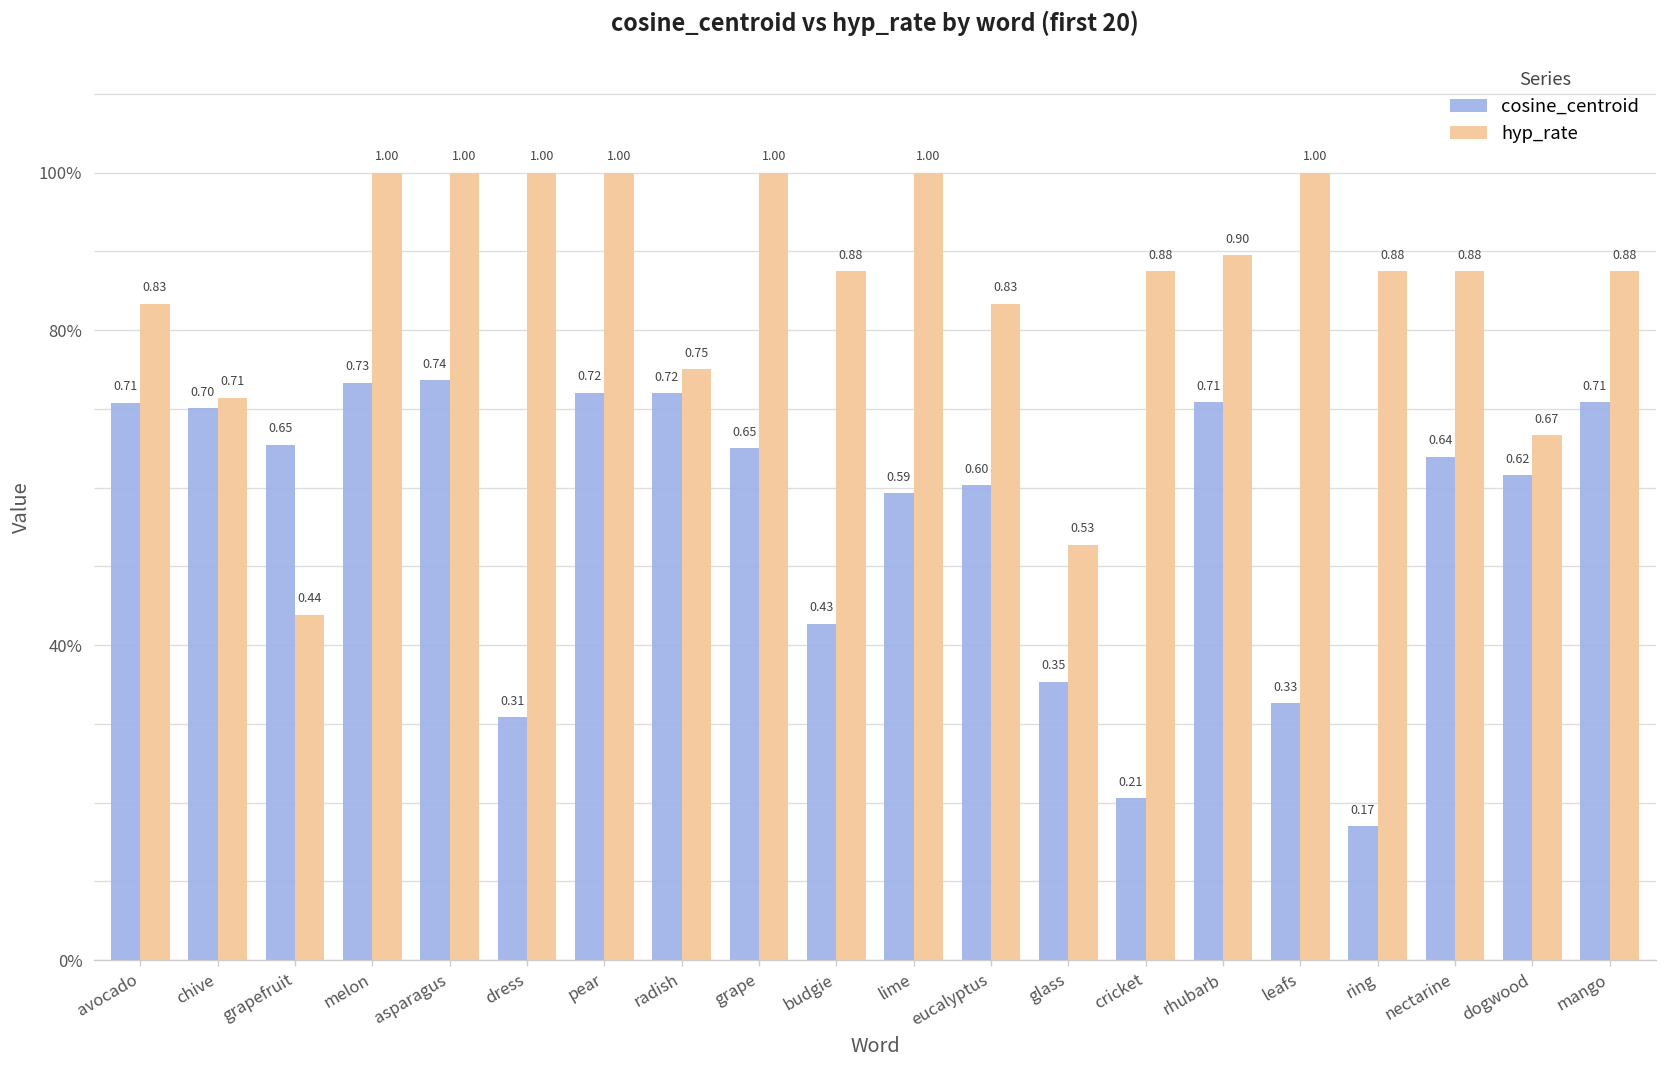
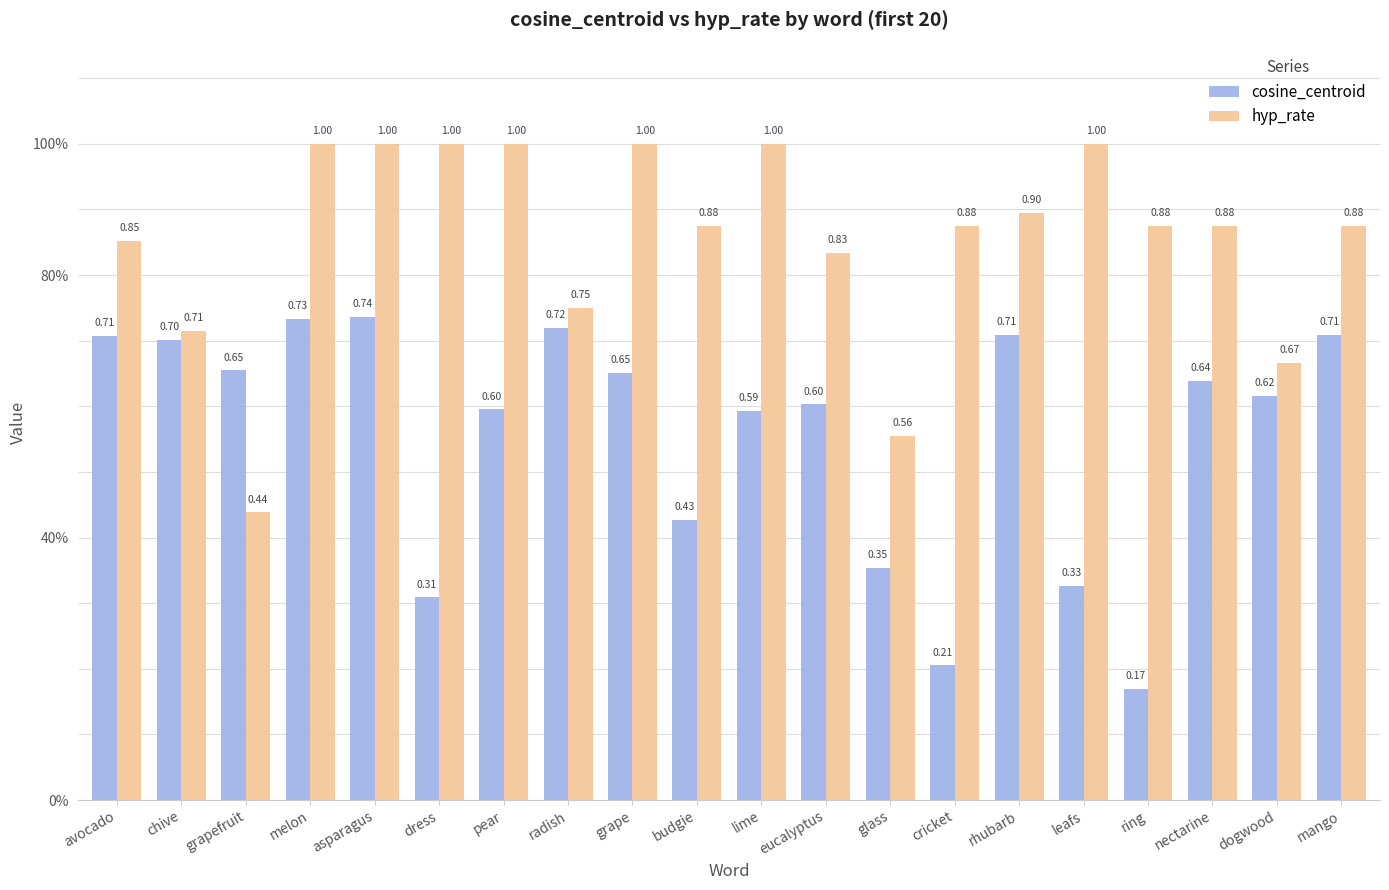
hyp_rate, avocado: 0.83 -> 0.85
cosine_centroid, pear: 0.72 -> 0.60
hyp_rate, glass: 0.53 -> 0.56
